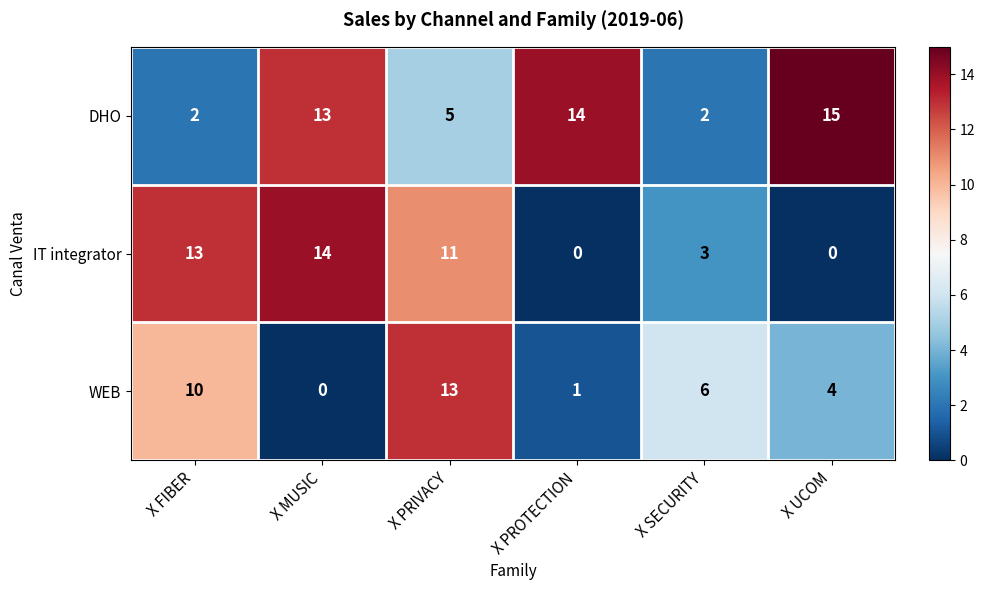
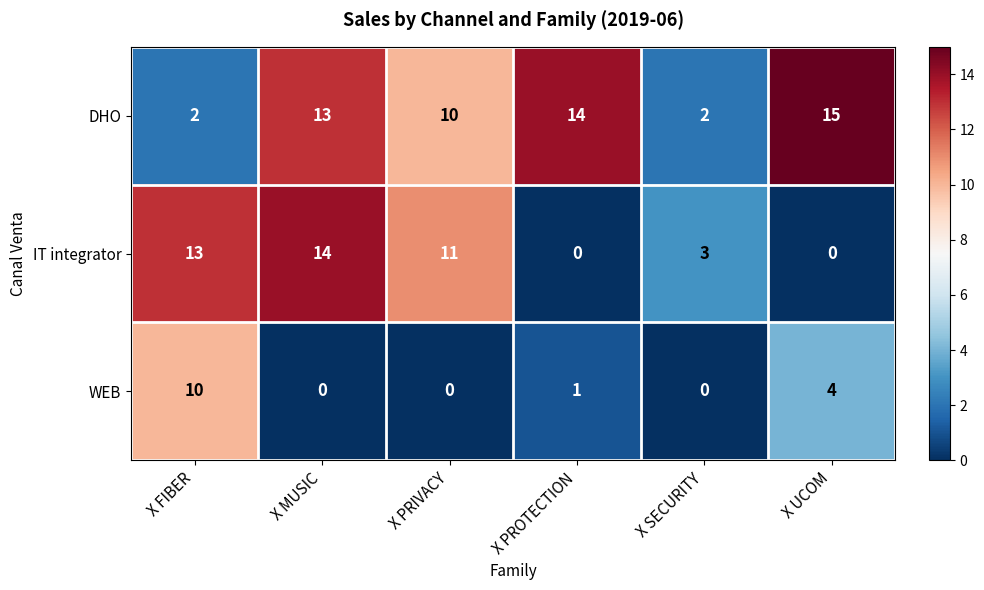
DHO, X PRIVACY: 5 -> 10
WEB, X PRIVACY: 13 -> 0
WEB, X SECURITY: 6 -> 0
